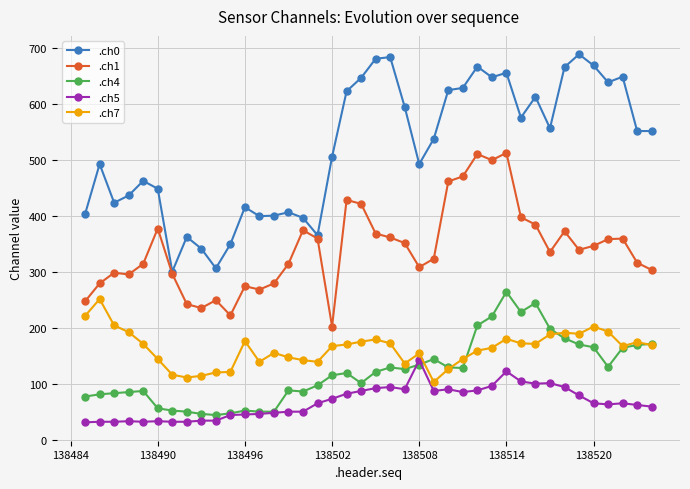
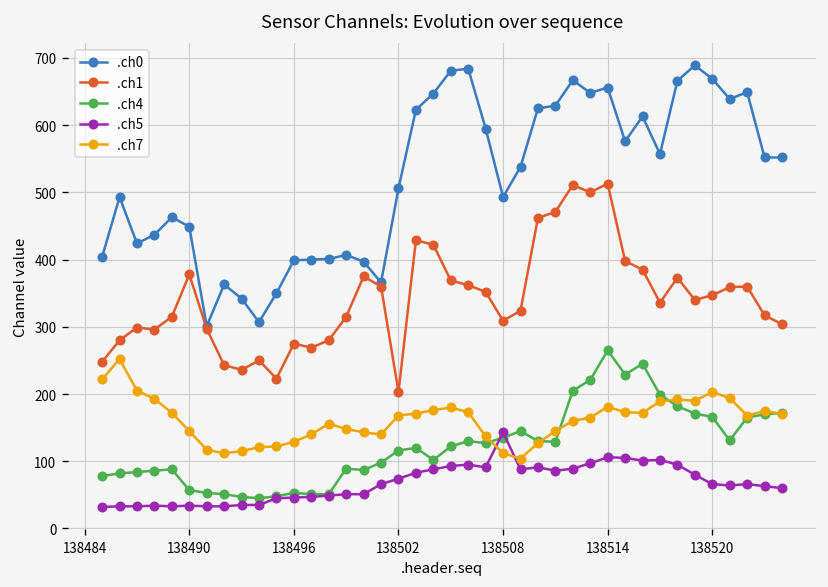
.ch0, 138496: 420 -> 400
.ch7, 138496: 180 -> 130
.ch7, 138508: 160 -> 110
.ch5, 138514: 120 -> 110
